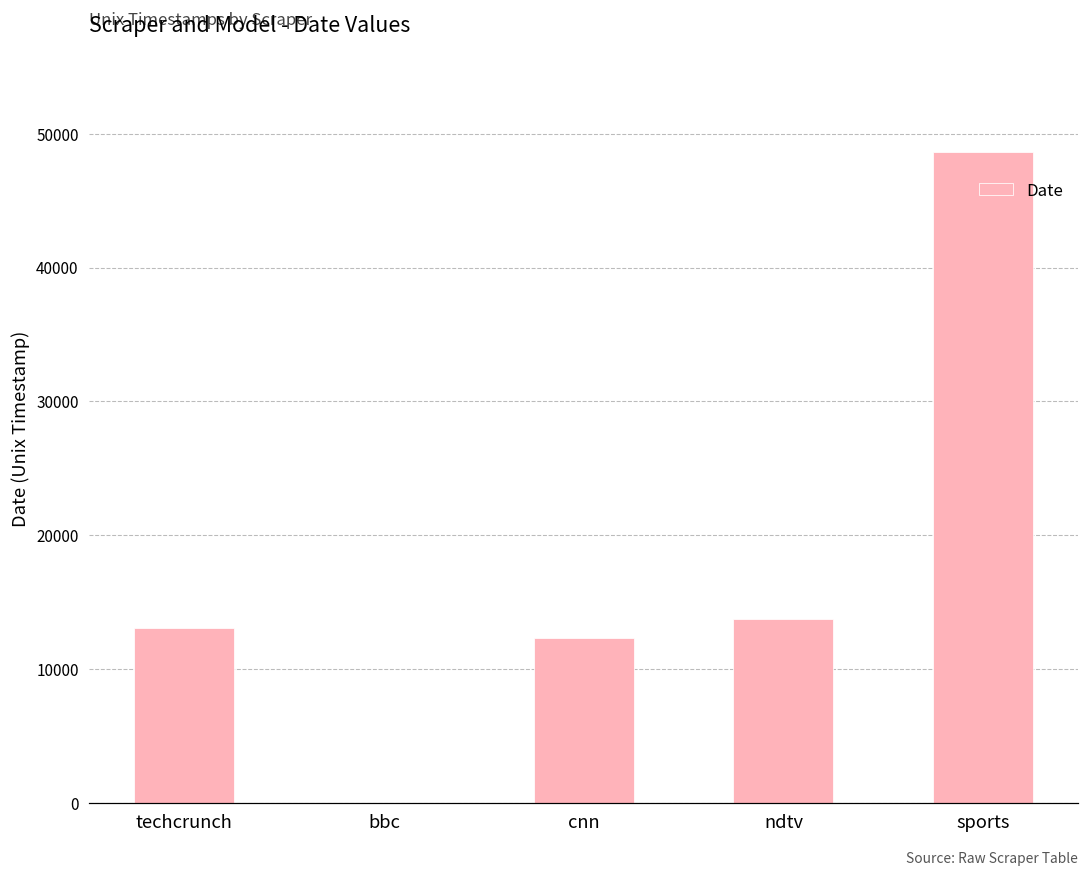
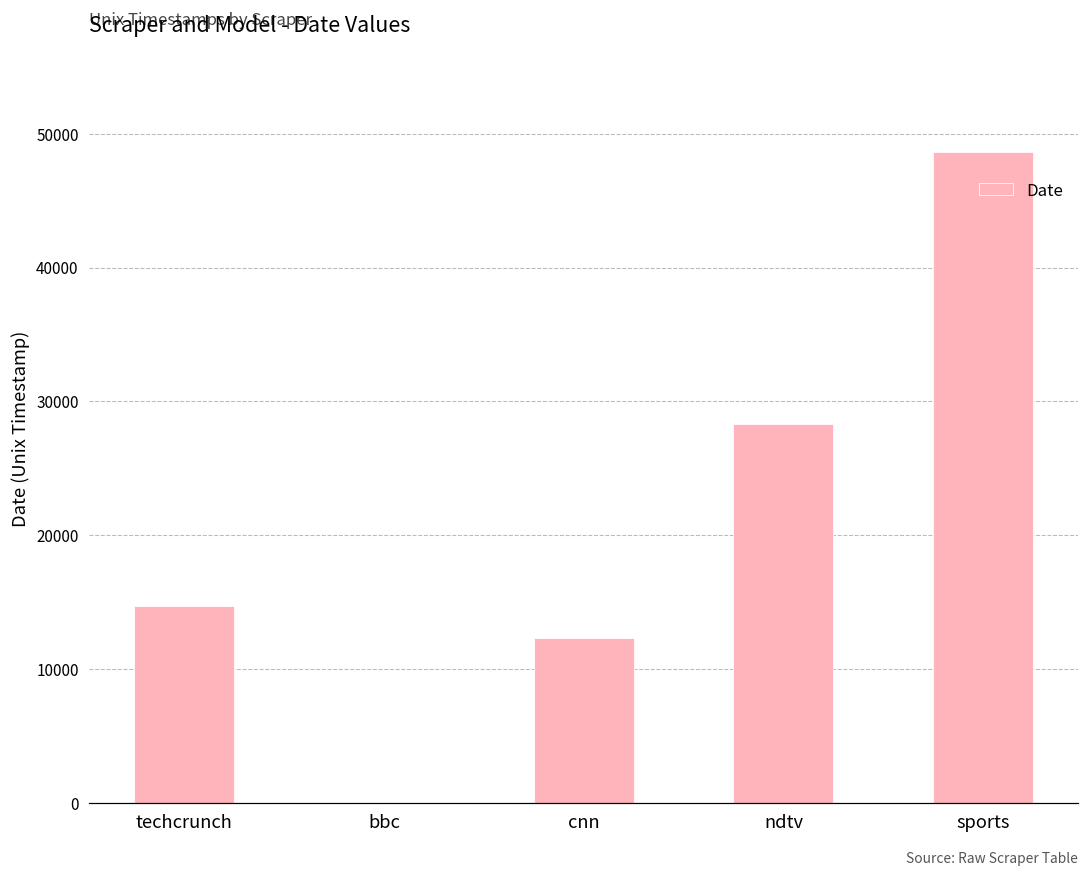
techcrunch: 13100 -> 14700
ndtv: 13700 -> 28300
